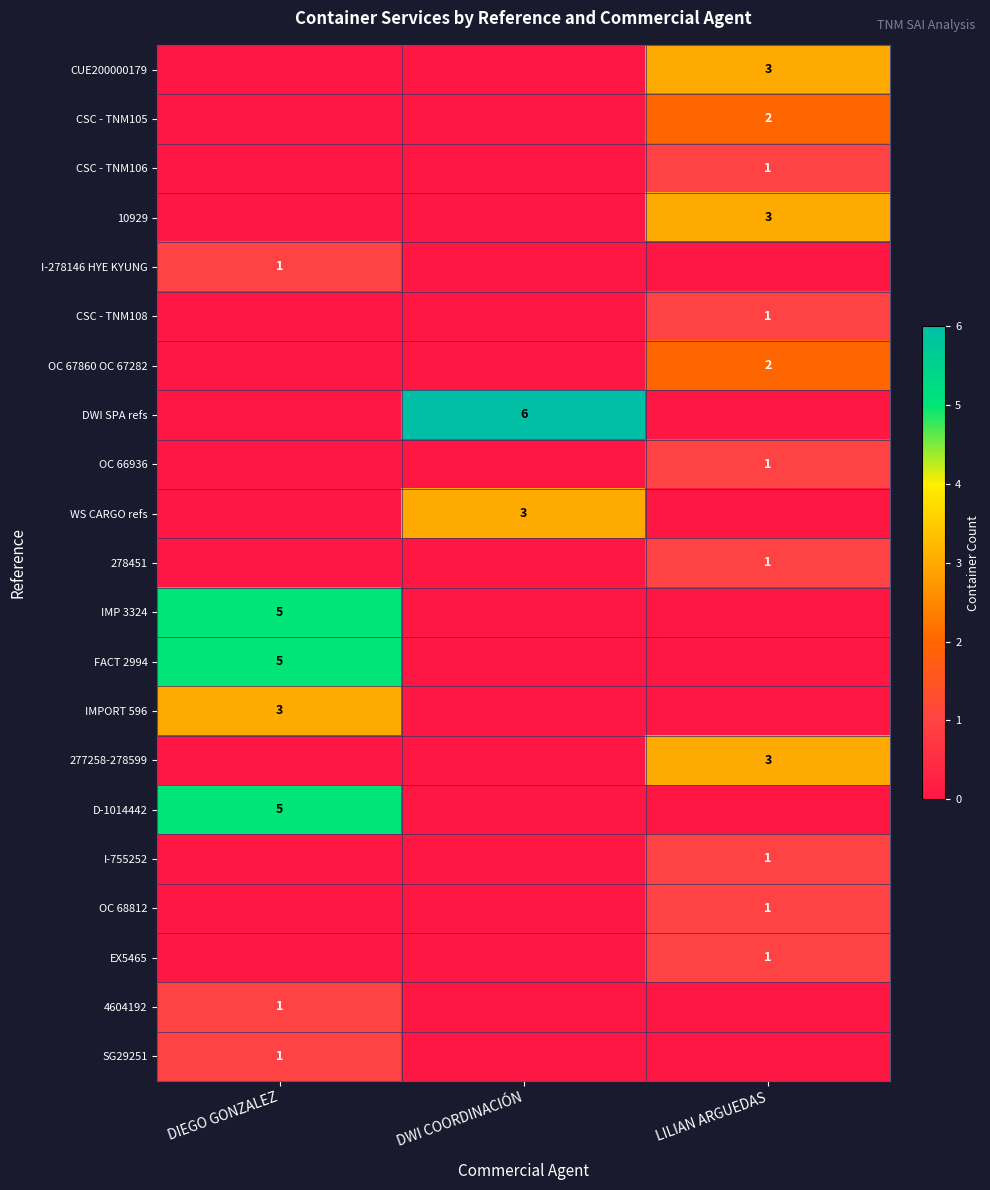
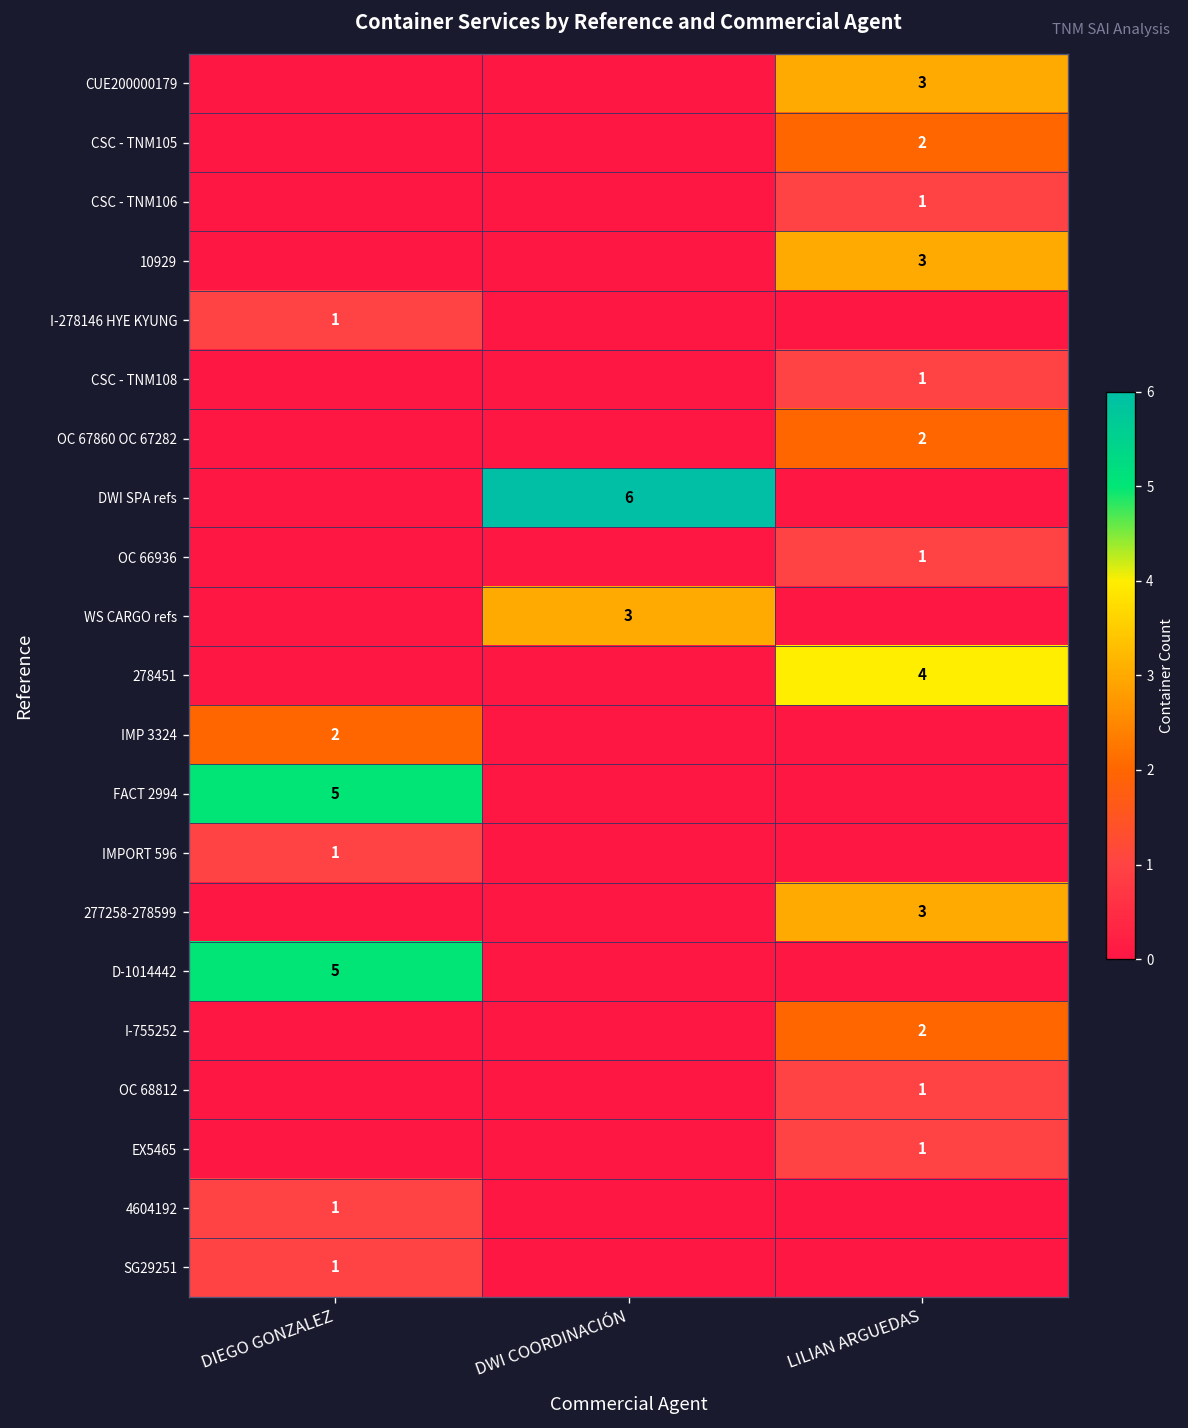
278451, LILIAN ARGUEDAS: 1 -> 4
IMP 3324, DIEGO GONZALEZ: 5 -> 2
IMPORT 596, DIEGO GONZALEZ: 3 -> 1
I-755252, LILIAN ARGUEDAS: 1 -> 2
